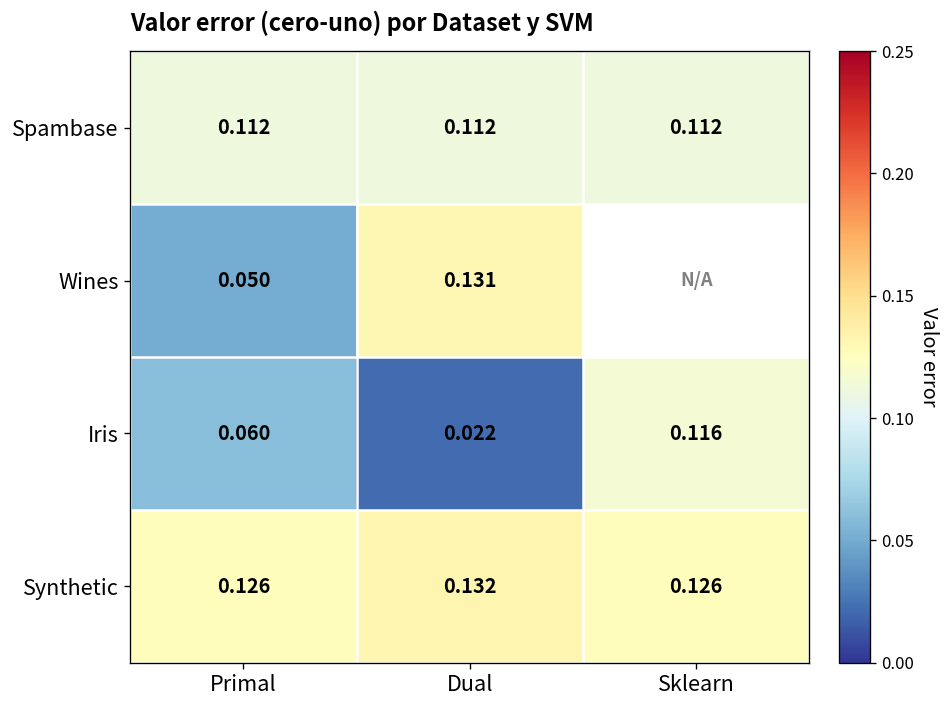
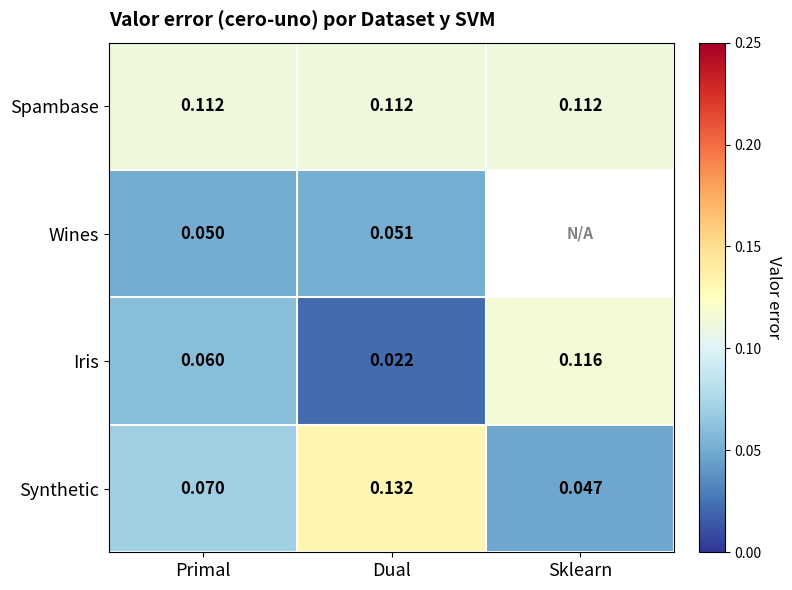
Wines, Dual: 0.131 -> 0.051
Synthetic, Primal: 0.126 -> 0.070
Synthetic, Sklearn: 0.126 -> 0.047
